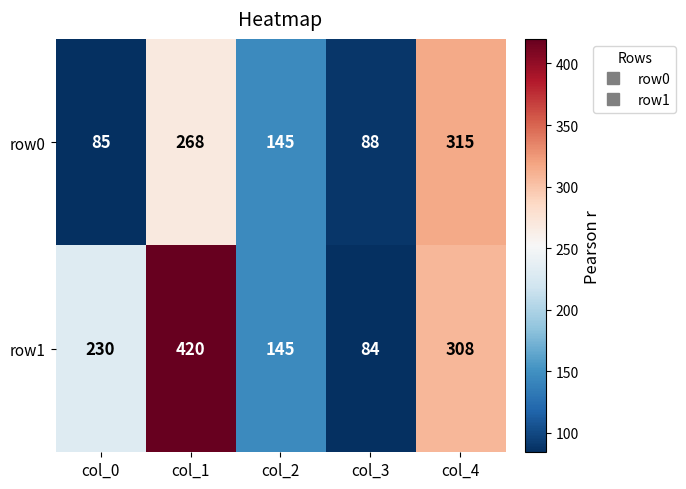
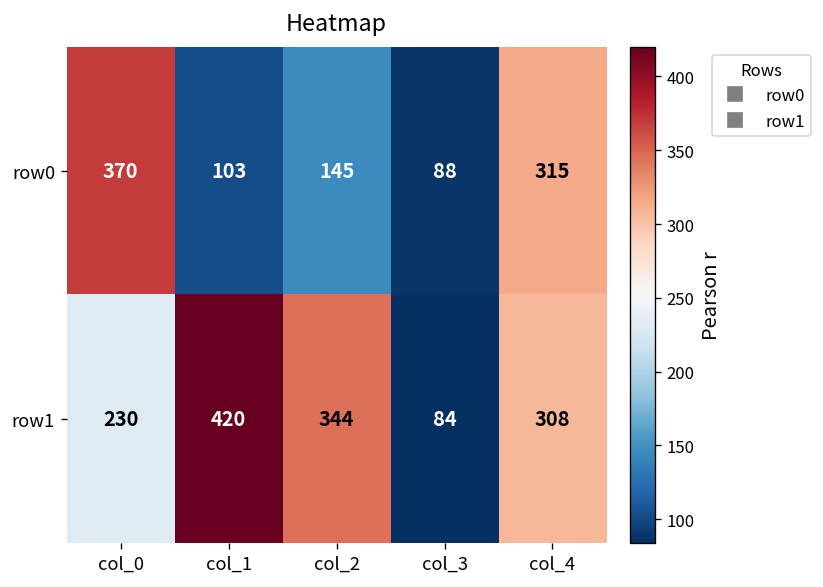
row0, col_0: 85 -> 370
row0, col_1: 268 -> 103
row1, col_2: 145 -> 344
